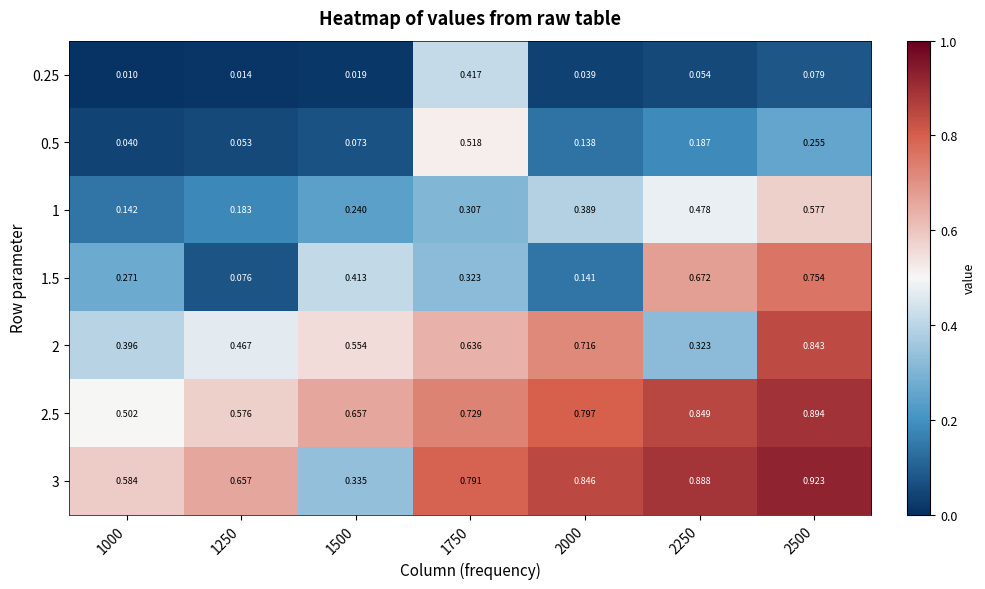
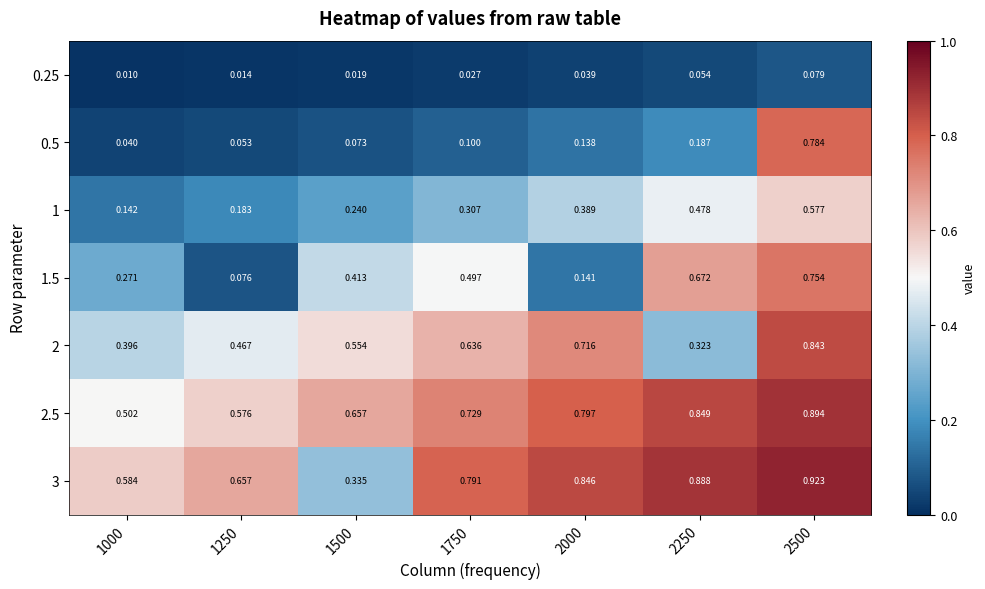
0.25, 1750: 0.417 -> 0.027
0.5, 1750: 0.518 -> 0.100
0.5, 2500: 0.255 -> 0.784
1.5, 1750: 0.323 -> 0.497
